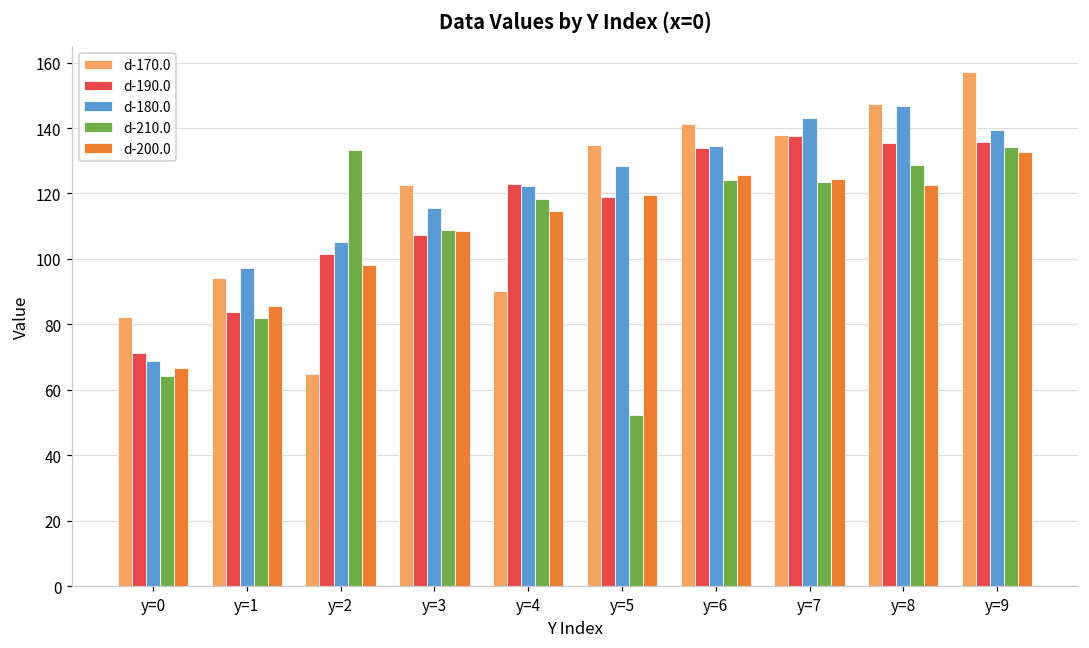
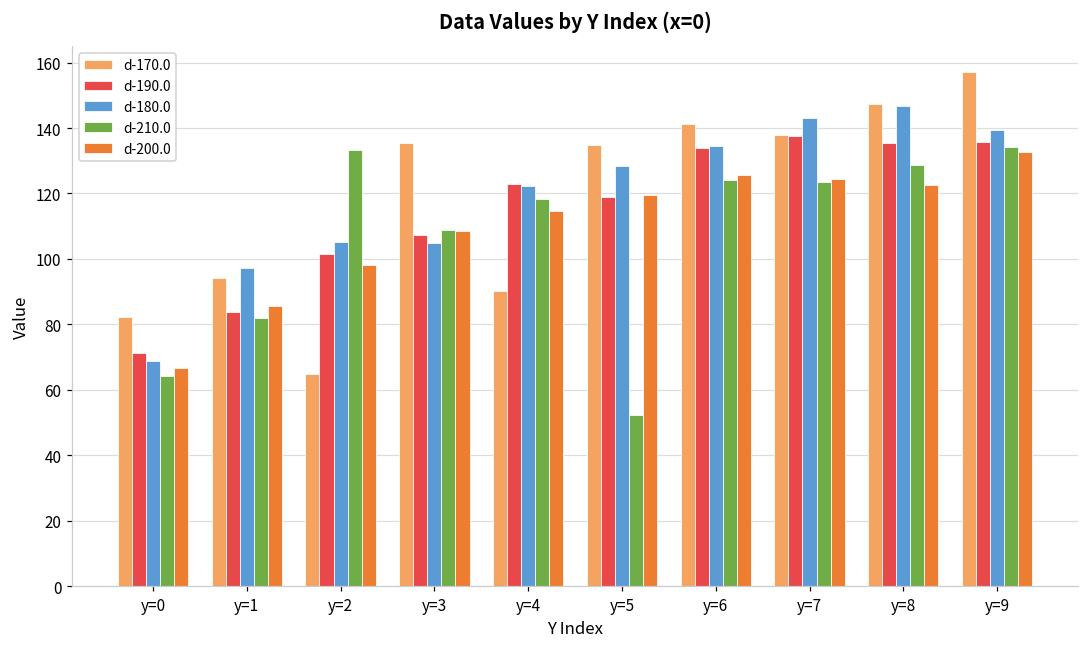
d-170.0, y=3: 123 -> 135
d-180.0, y=3: 116 -> 105
